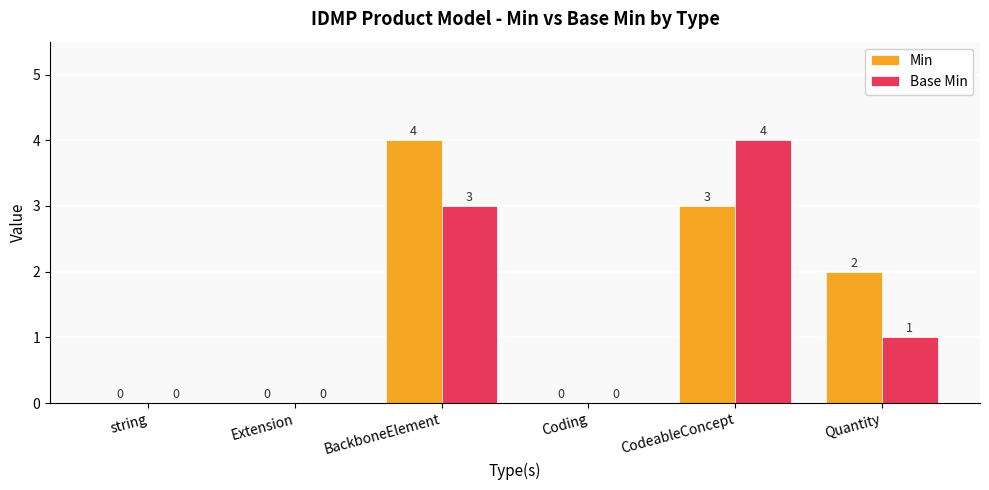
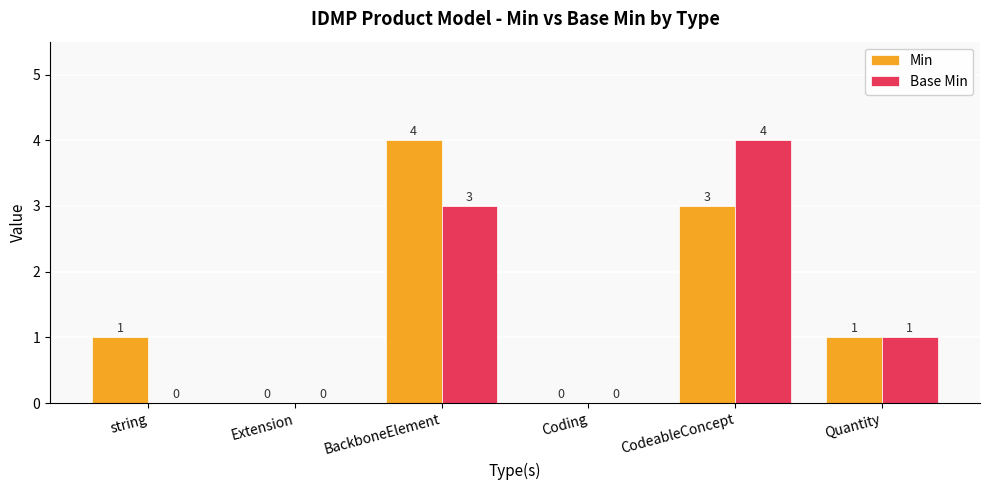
Min, string: 0 -> 1
Min, Quantity: 2 -> 1
